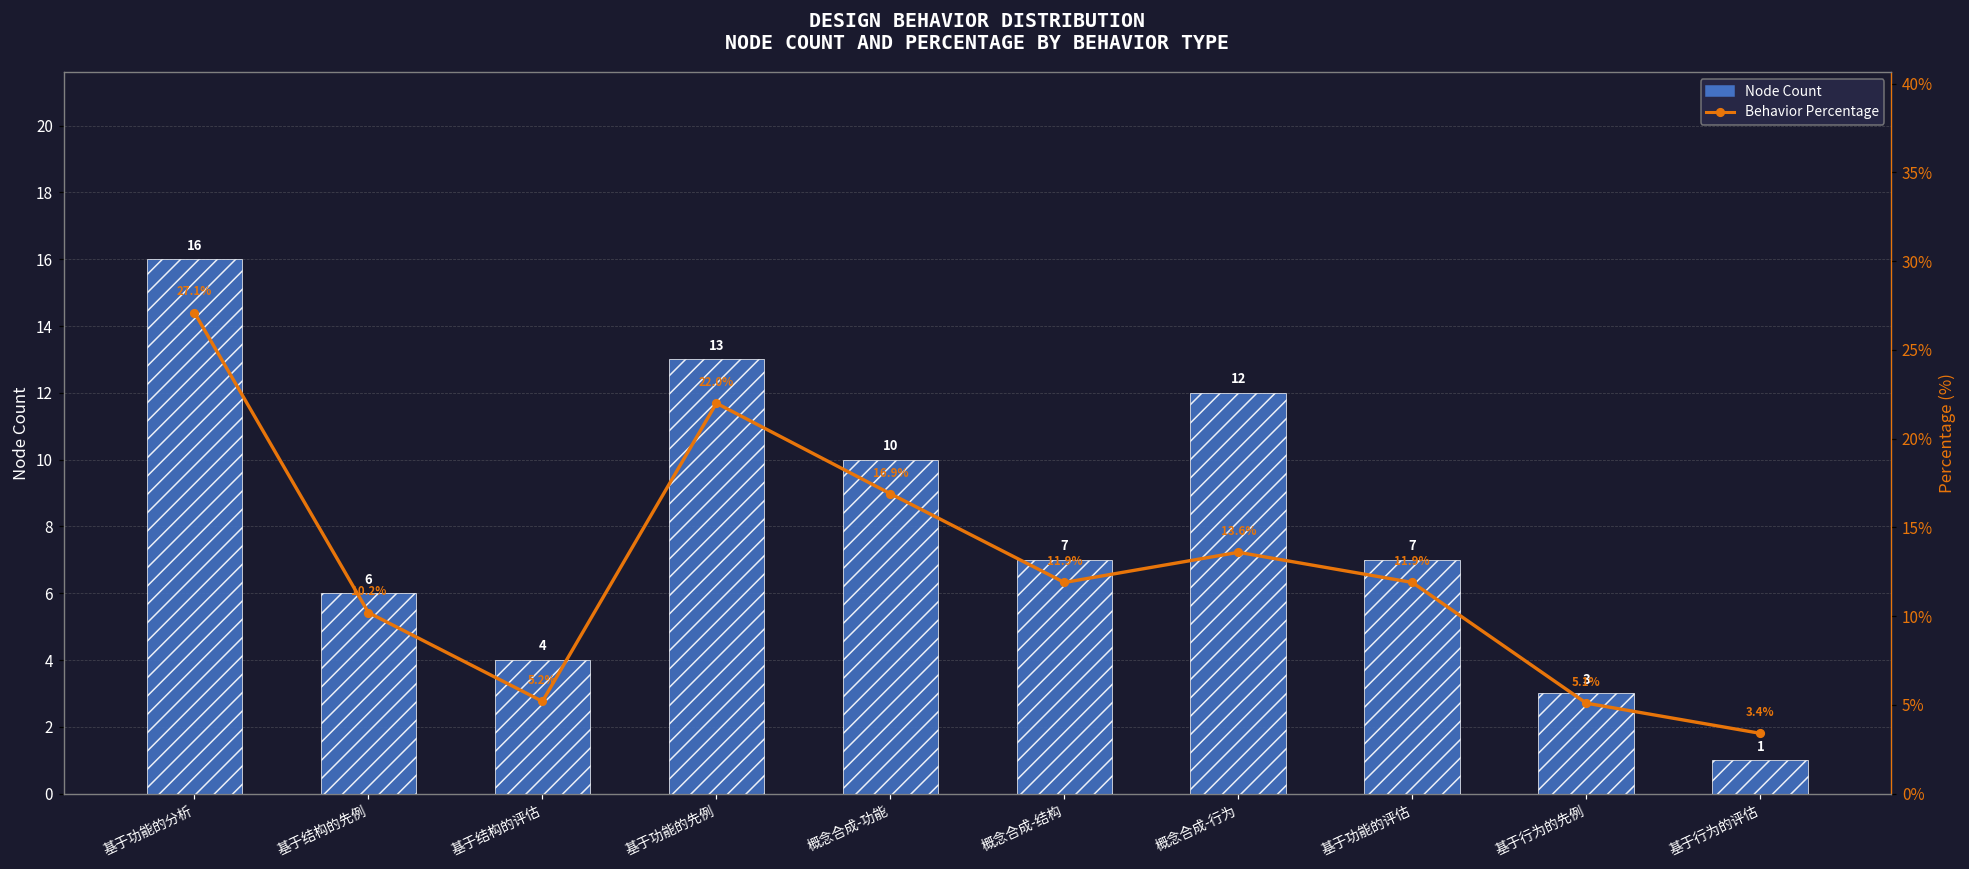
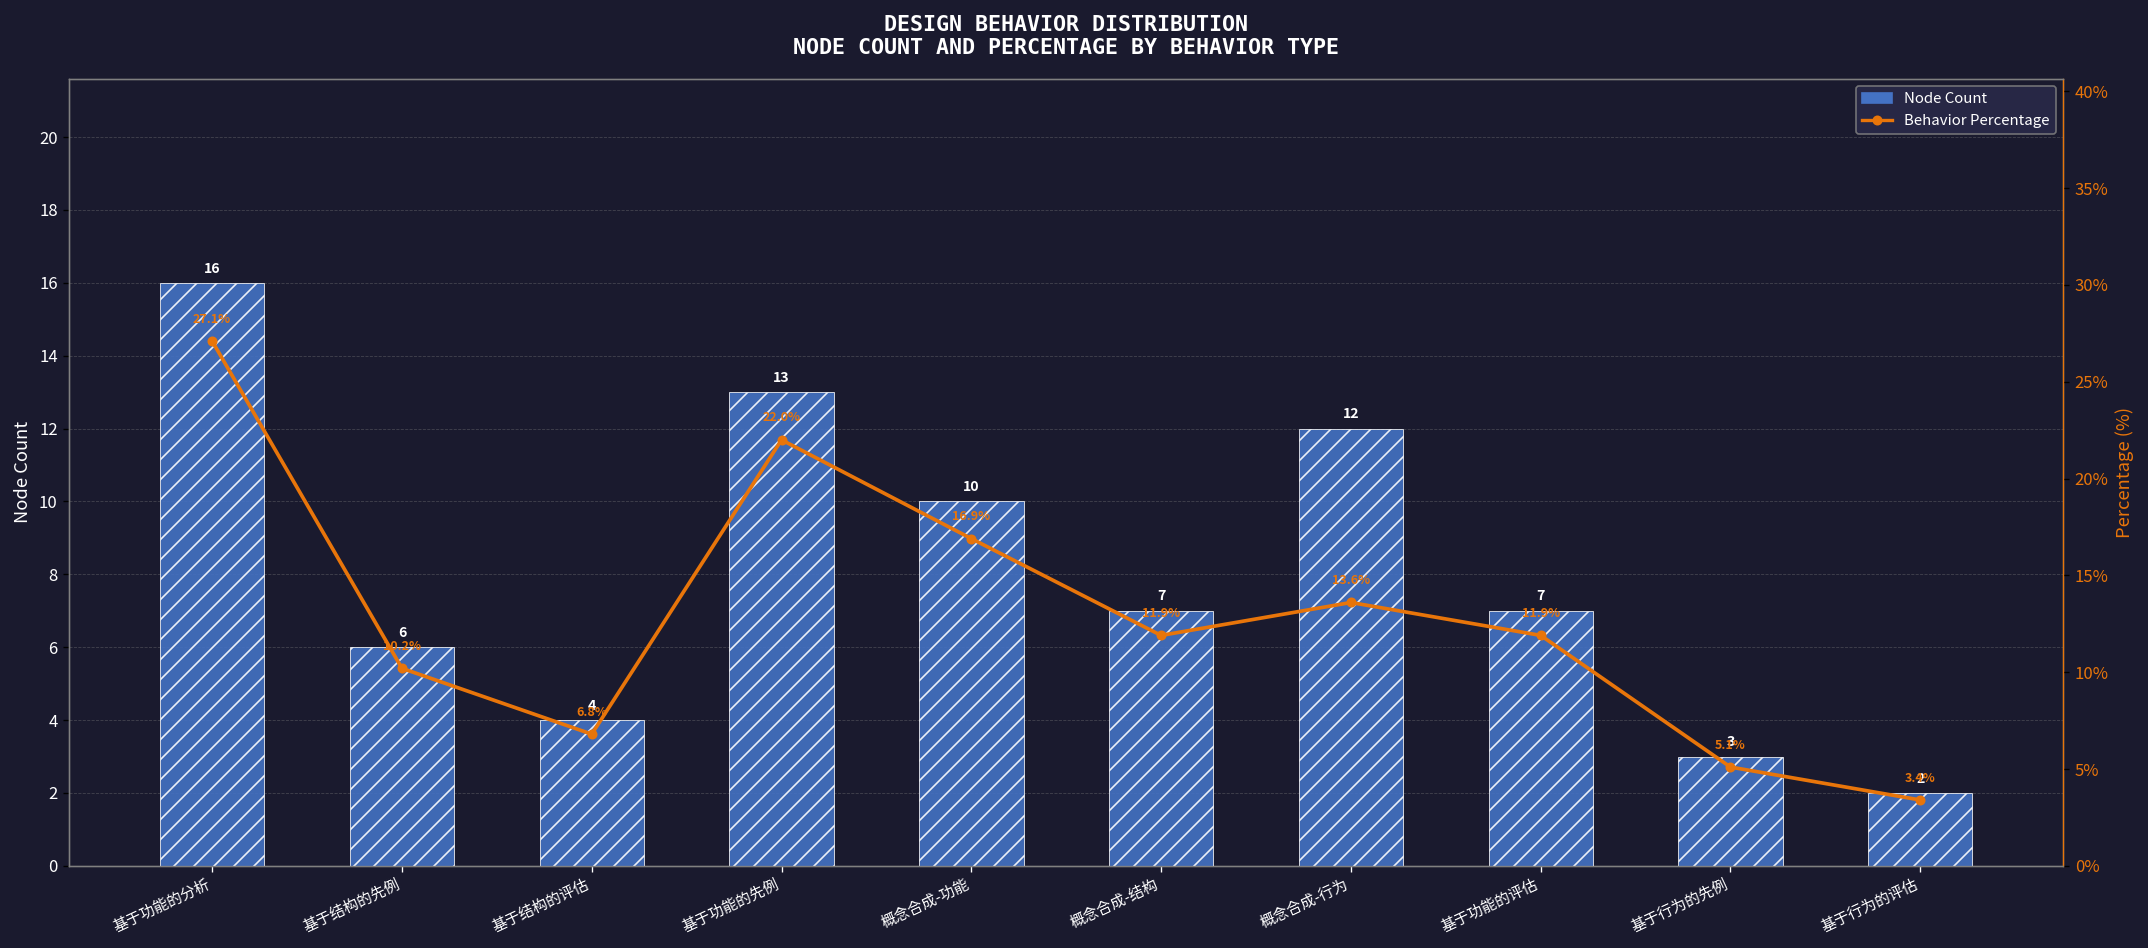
Node Count, 基于行为的评估: 1 -> 2
Behavior Percentage, 基于结构的评估: 5.2% -> 6.8%
